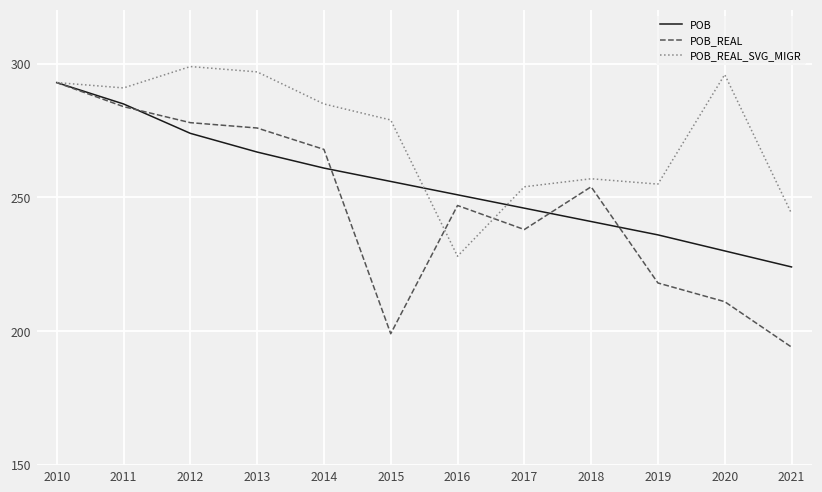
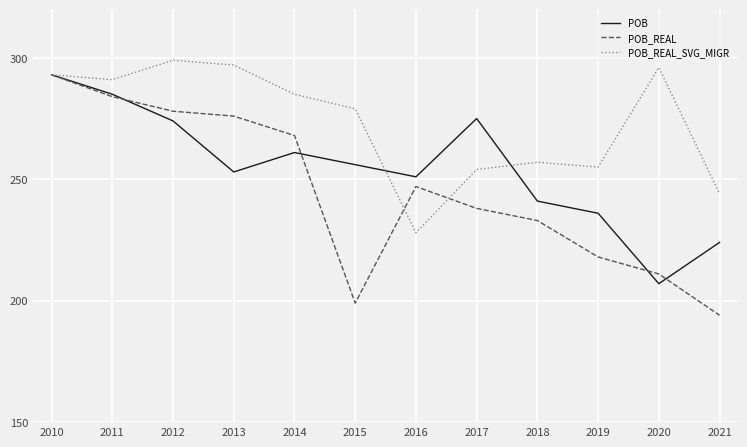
POB, 2013: 267 -> 253
POB, 2017: 246 -> 275
POB_REAL, 2018: 254 -> 233
POB, 2020: 230 -> 207
